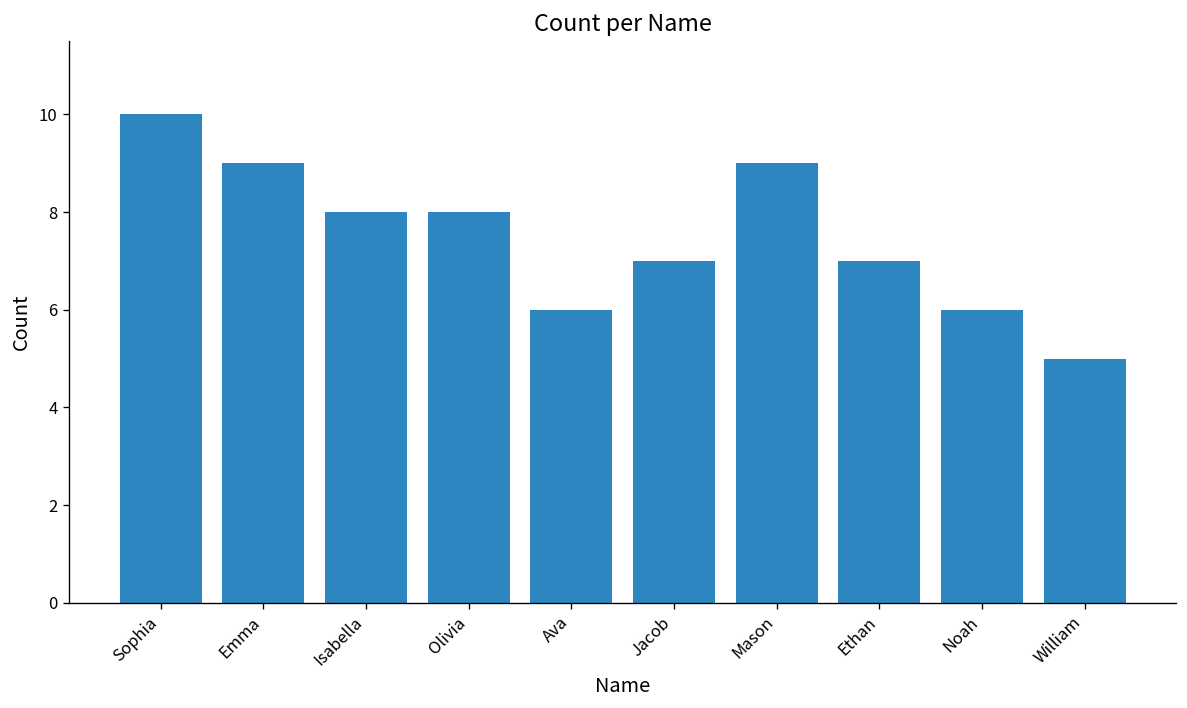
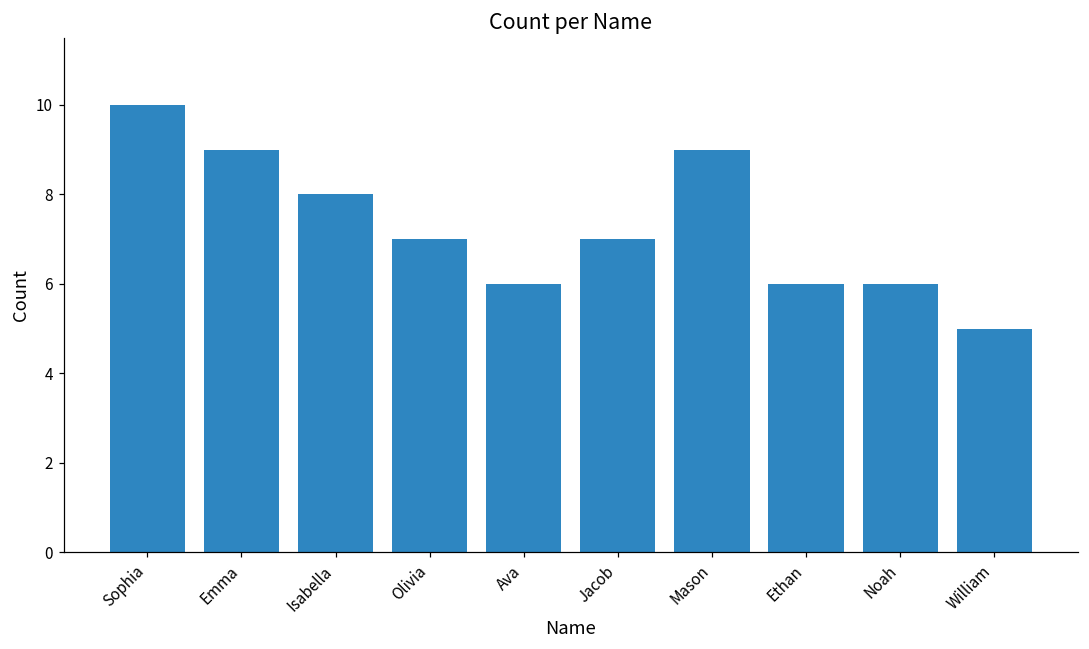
Olivia: 8 -> 7
Ethan: 7 -> 6
